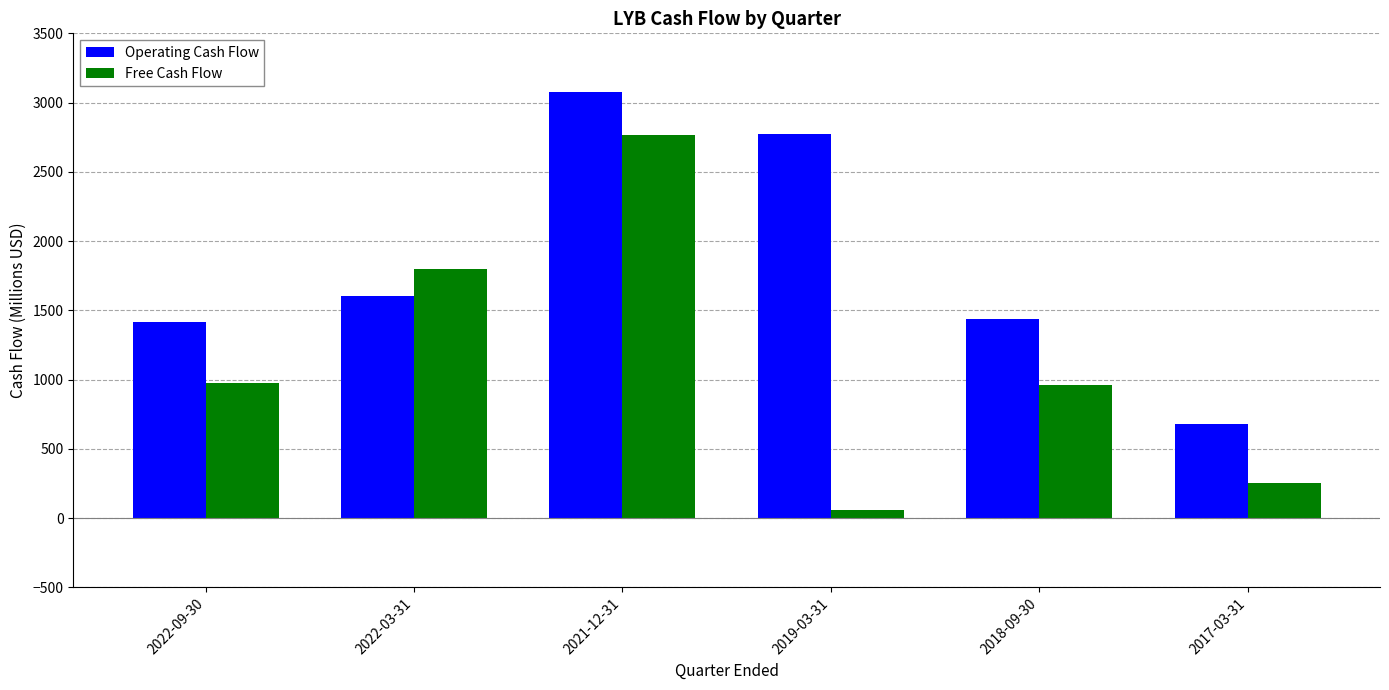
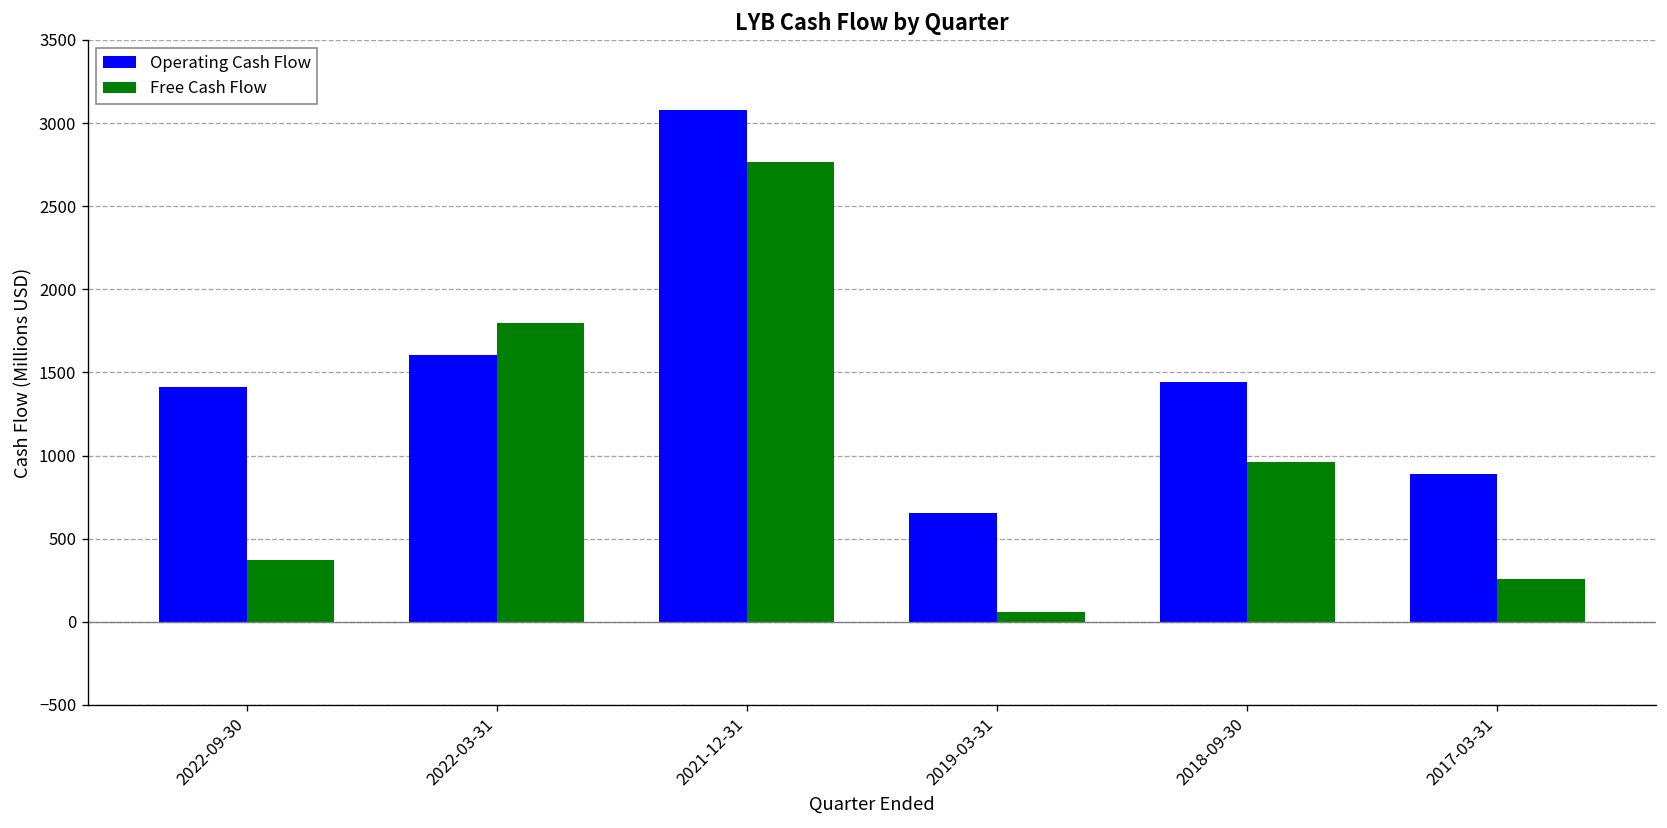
Free Cash Flow, 2022-09-30: 980 -> 370
Operating Cash Flow, 2019-03-31: 2770 -> 660
Operating Cash Flow, 2017-03-31: 680 -> 890
